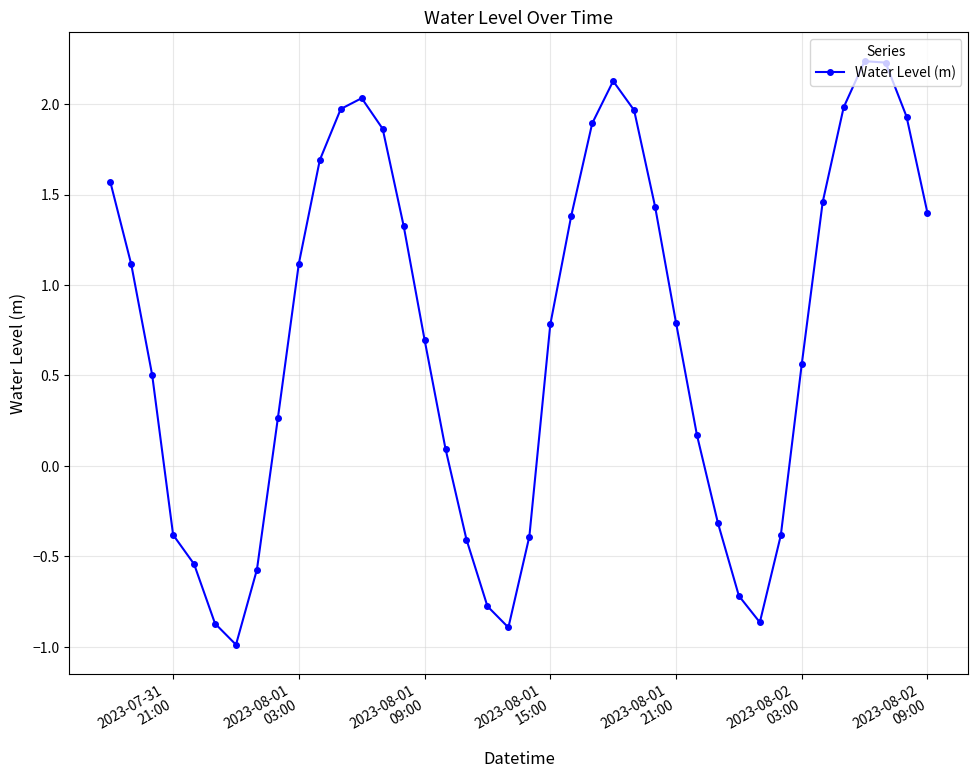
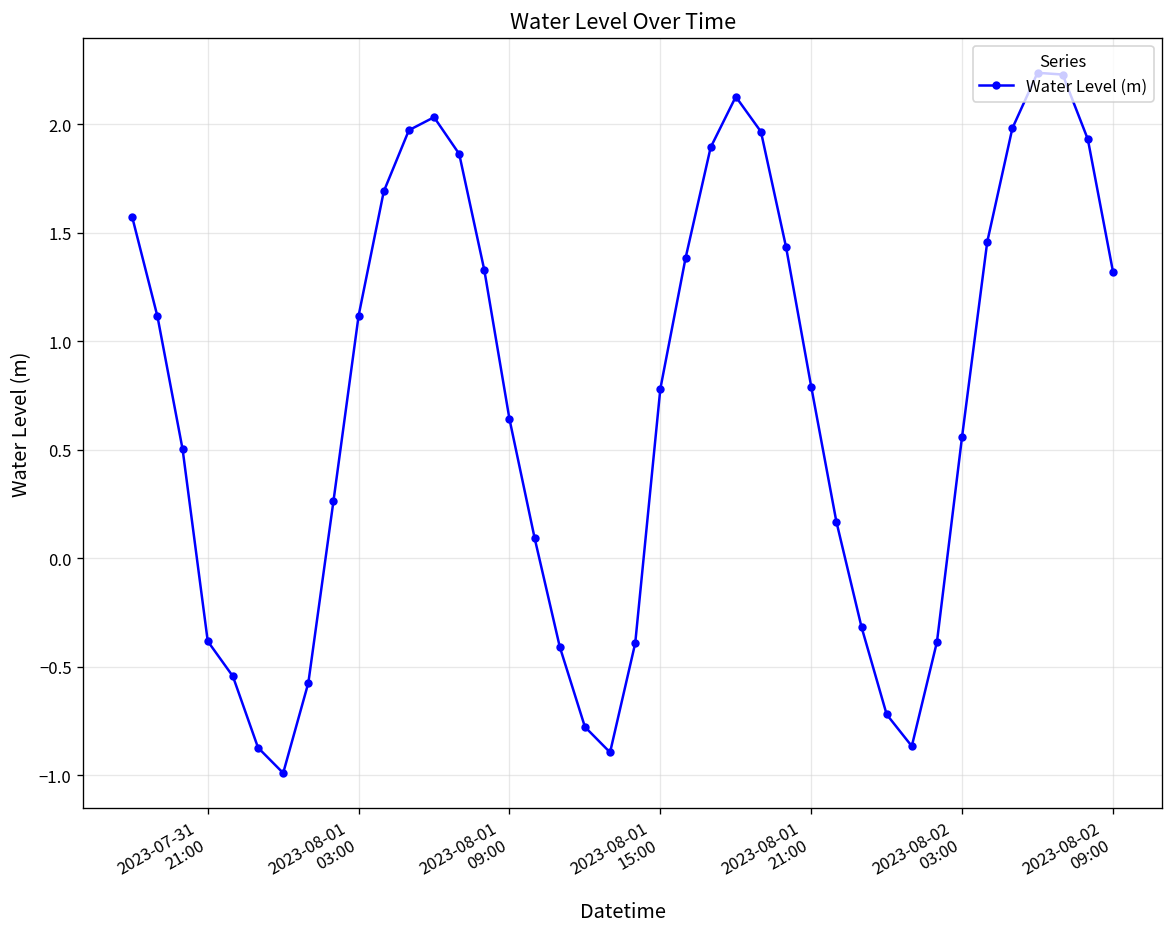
2023-08-01 09:00: 0.70 -> 0.64
2023-08-02 09:00: 1.40 -> 1.32
